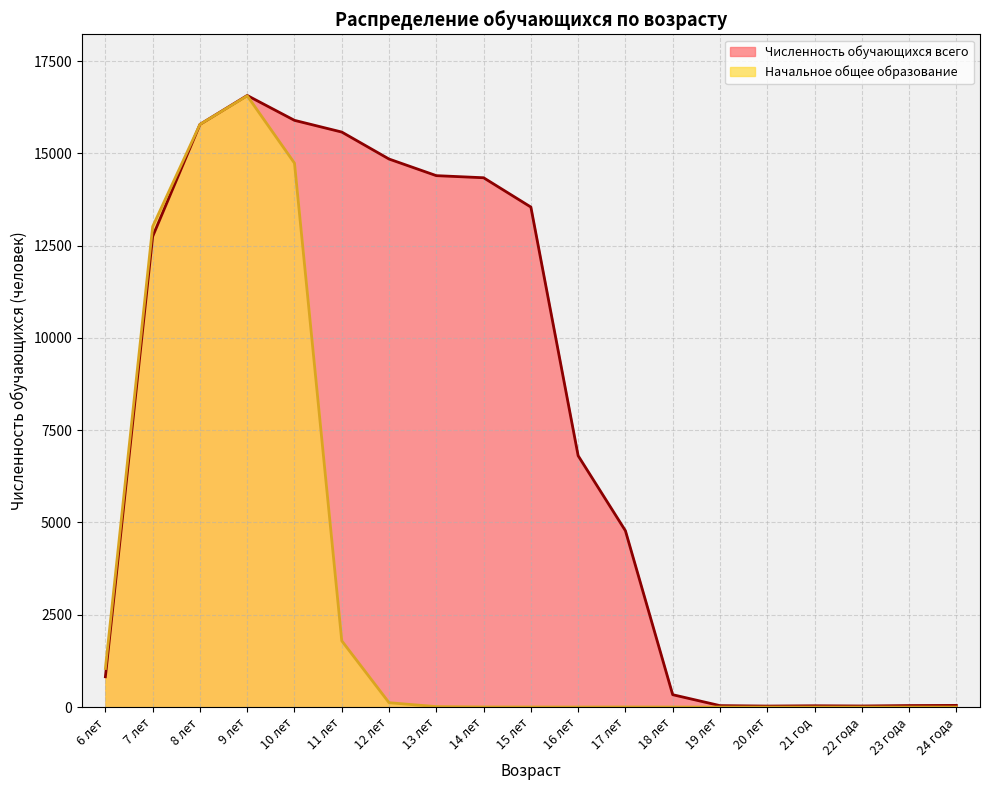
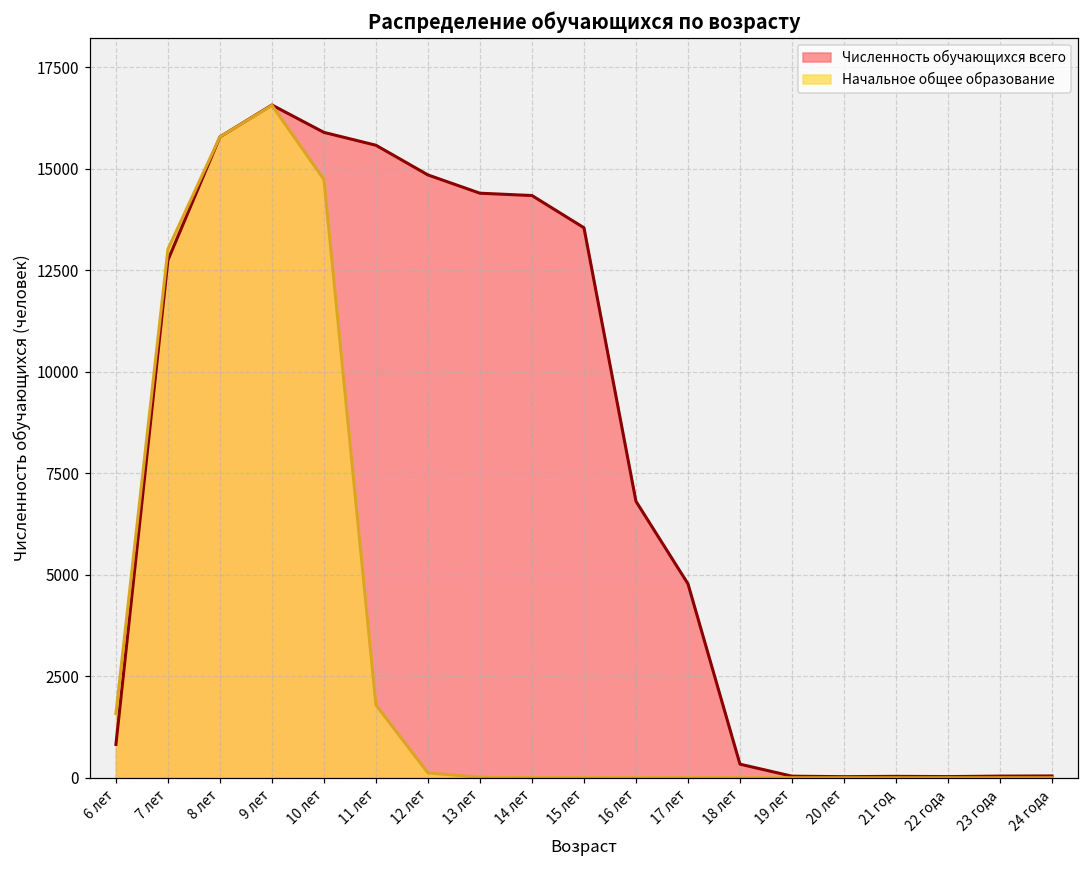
Начальное общее образование, 6 лет: 1000 -> 1600
